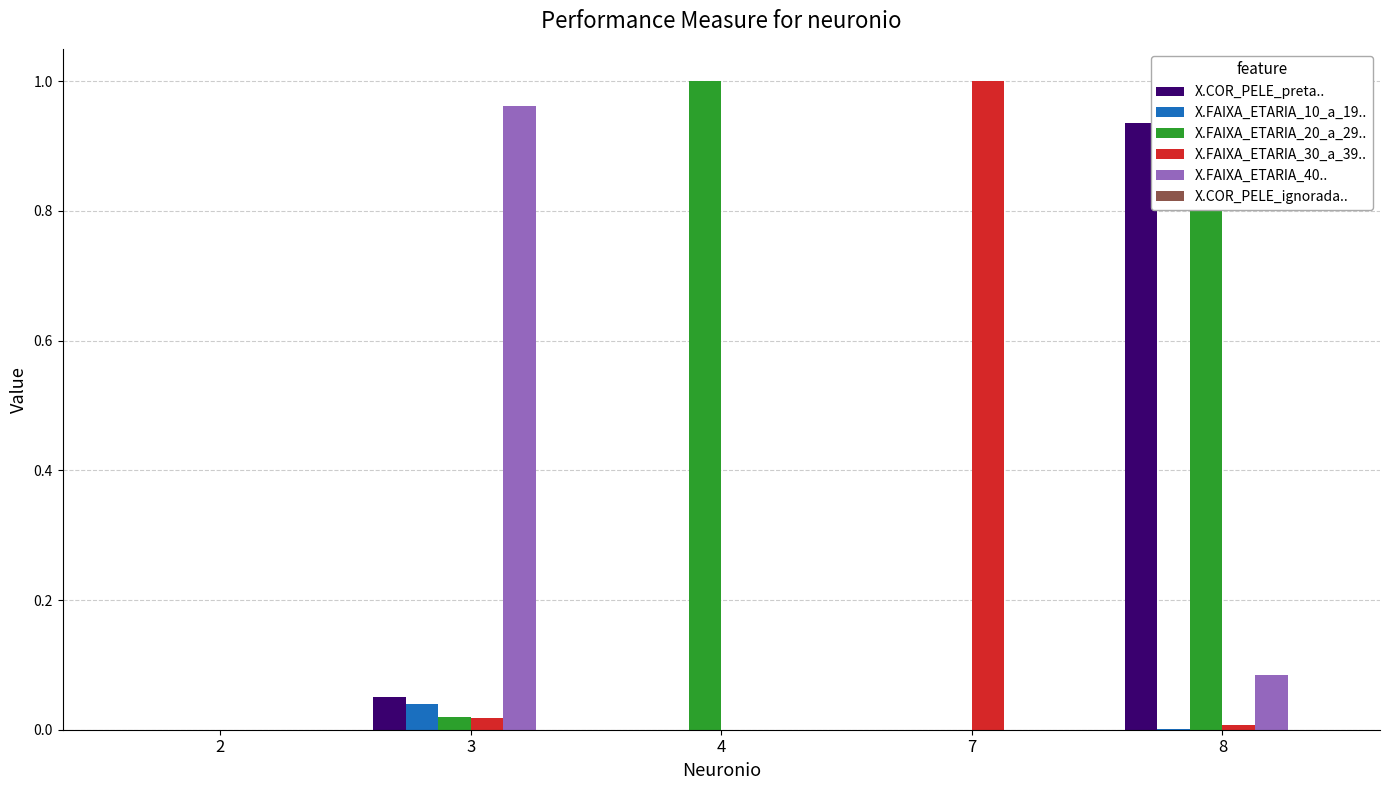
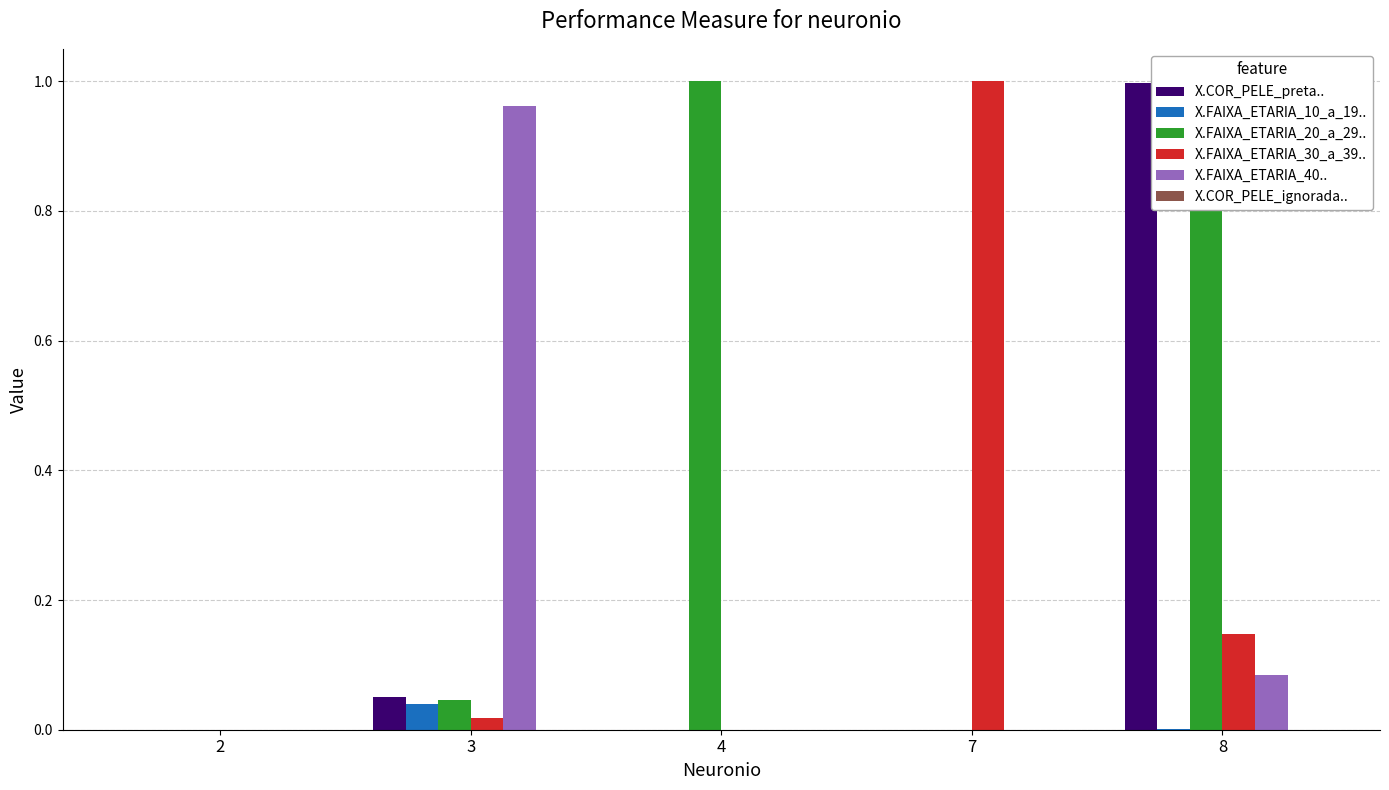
X.FAIXA_ETARIA_20_a_29.., 3: 0.02 -> 0.05
X.COR_PELE_preta.., 8: 0.94 -> 1.00
X.FAIXA_ETARIA_30_a_39.., 8: 0.01 -> 0.15
